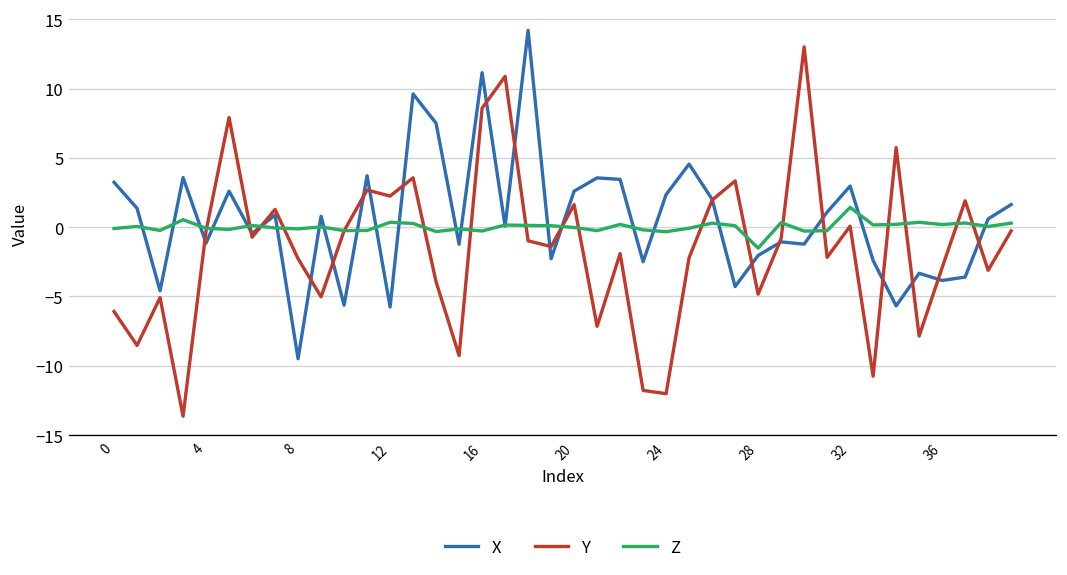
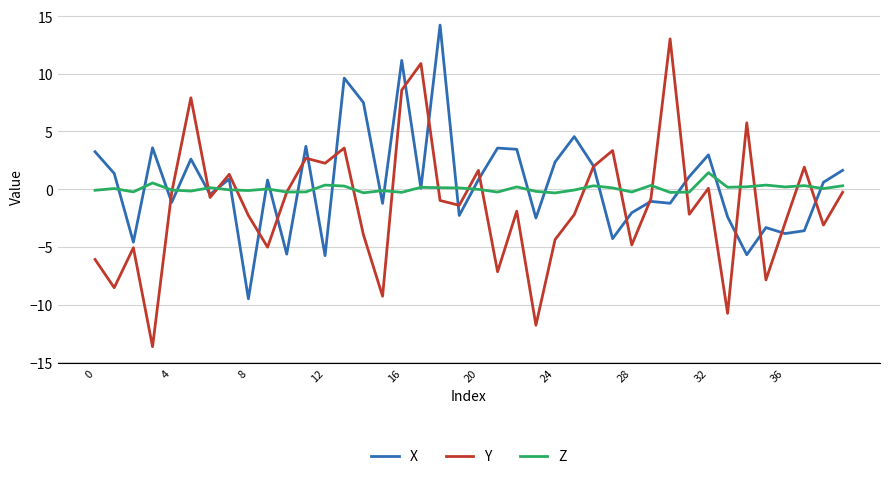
X, 20: 2.6 -> 0.8
Y, 24: -12.0 -> -4.4
Z, 28: -1.5 -> -0.2
